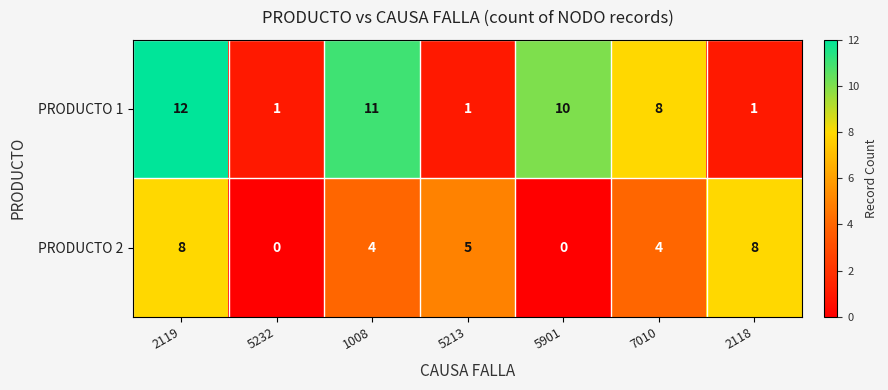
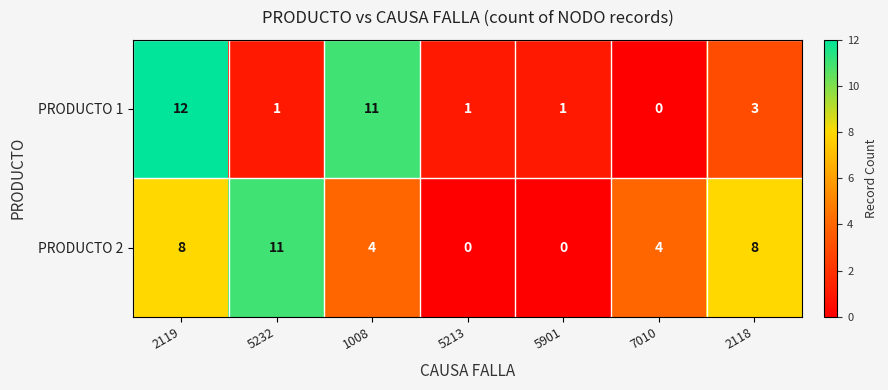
PRODUCTO 1, 5901: 10 -> 1
PRODUCTO 1, 7010: 8 -> 0
PRODUCTO 1, 2118: 1 -> 3
PRODUCTO 2, 5232: 0 -> 11
PRODUCTO 2, 5213: 5 -> 0
